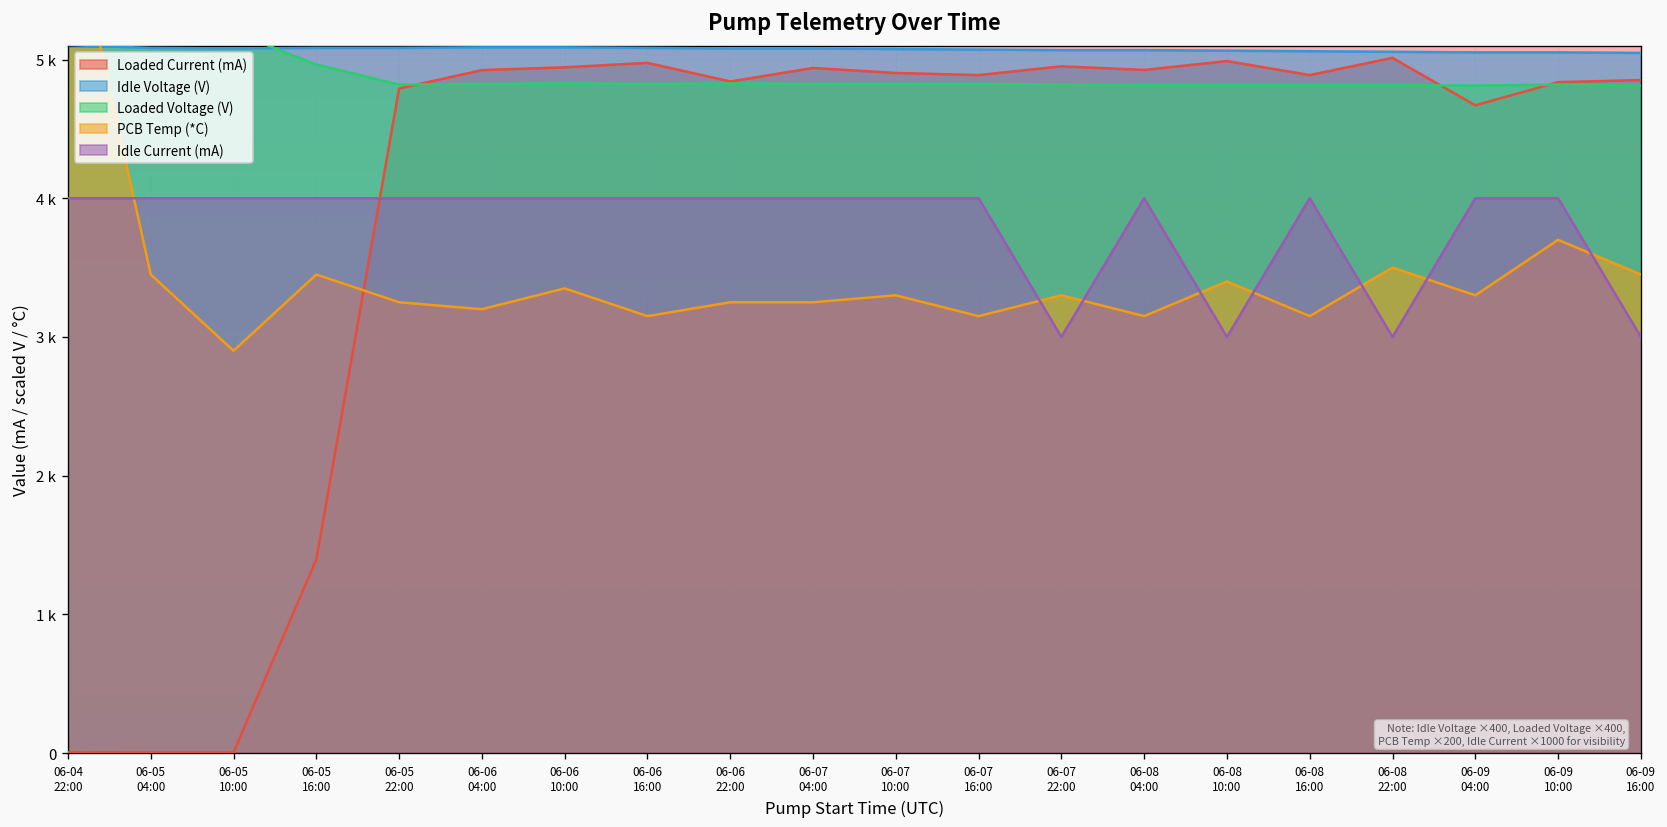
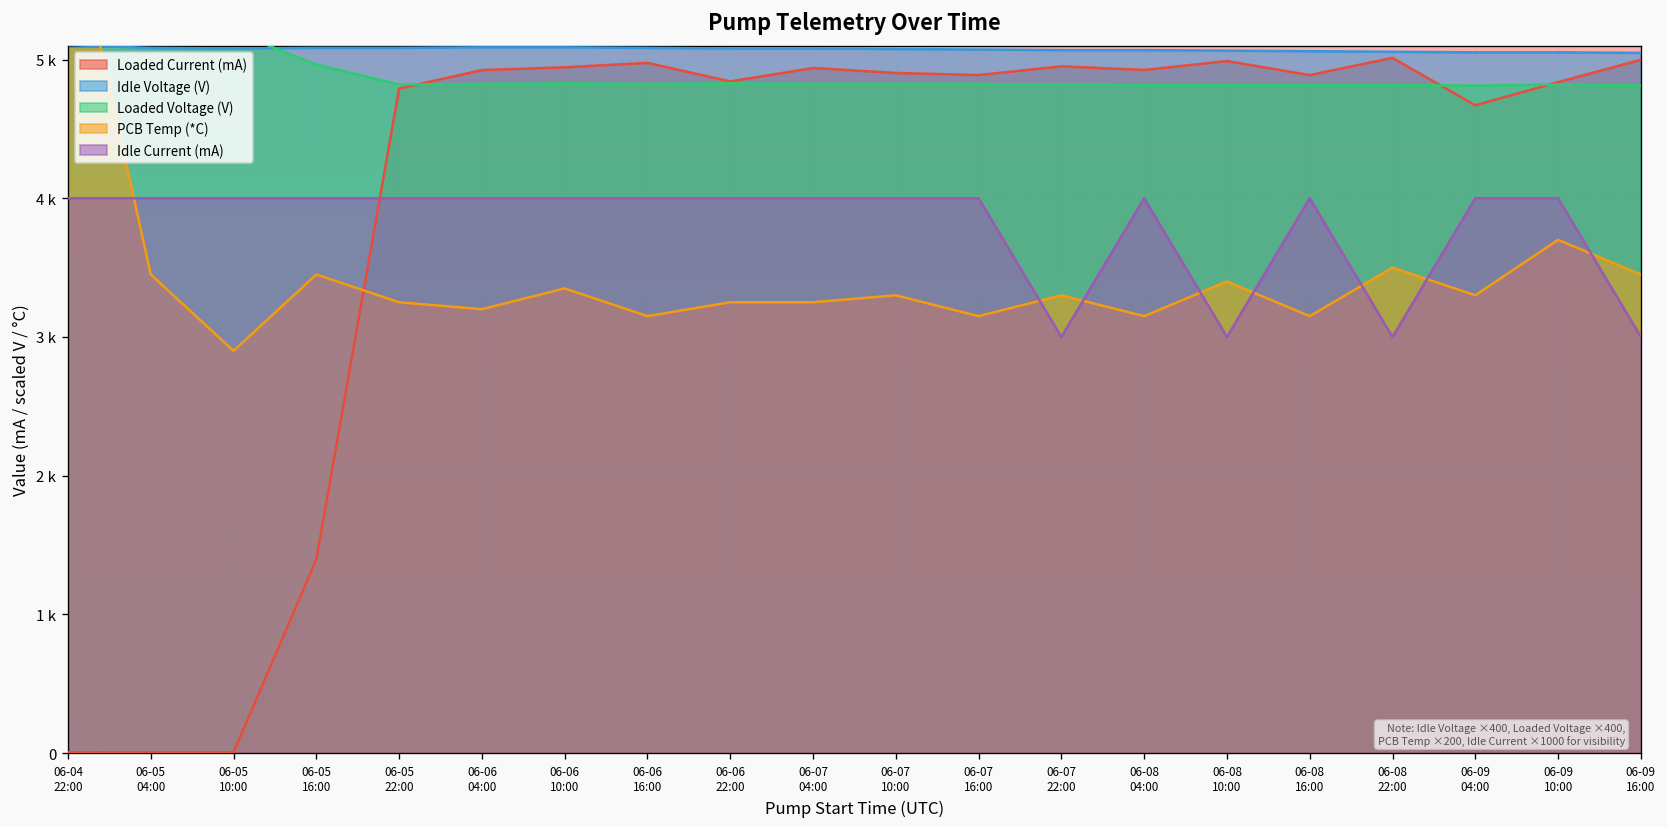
Loaded Current (mA), 06-09 16:00: 4850 -> 5000
